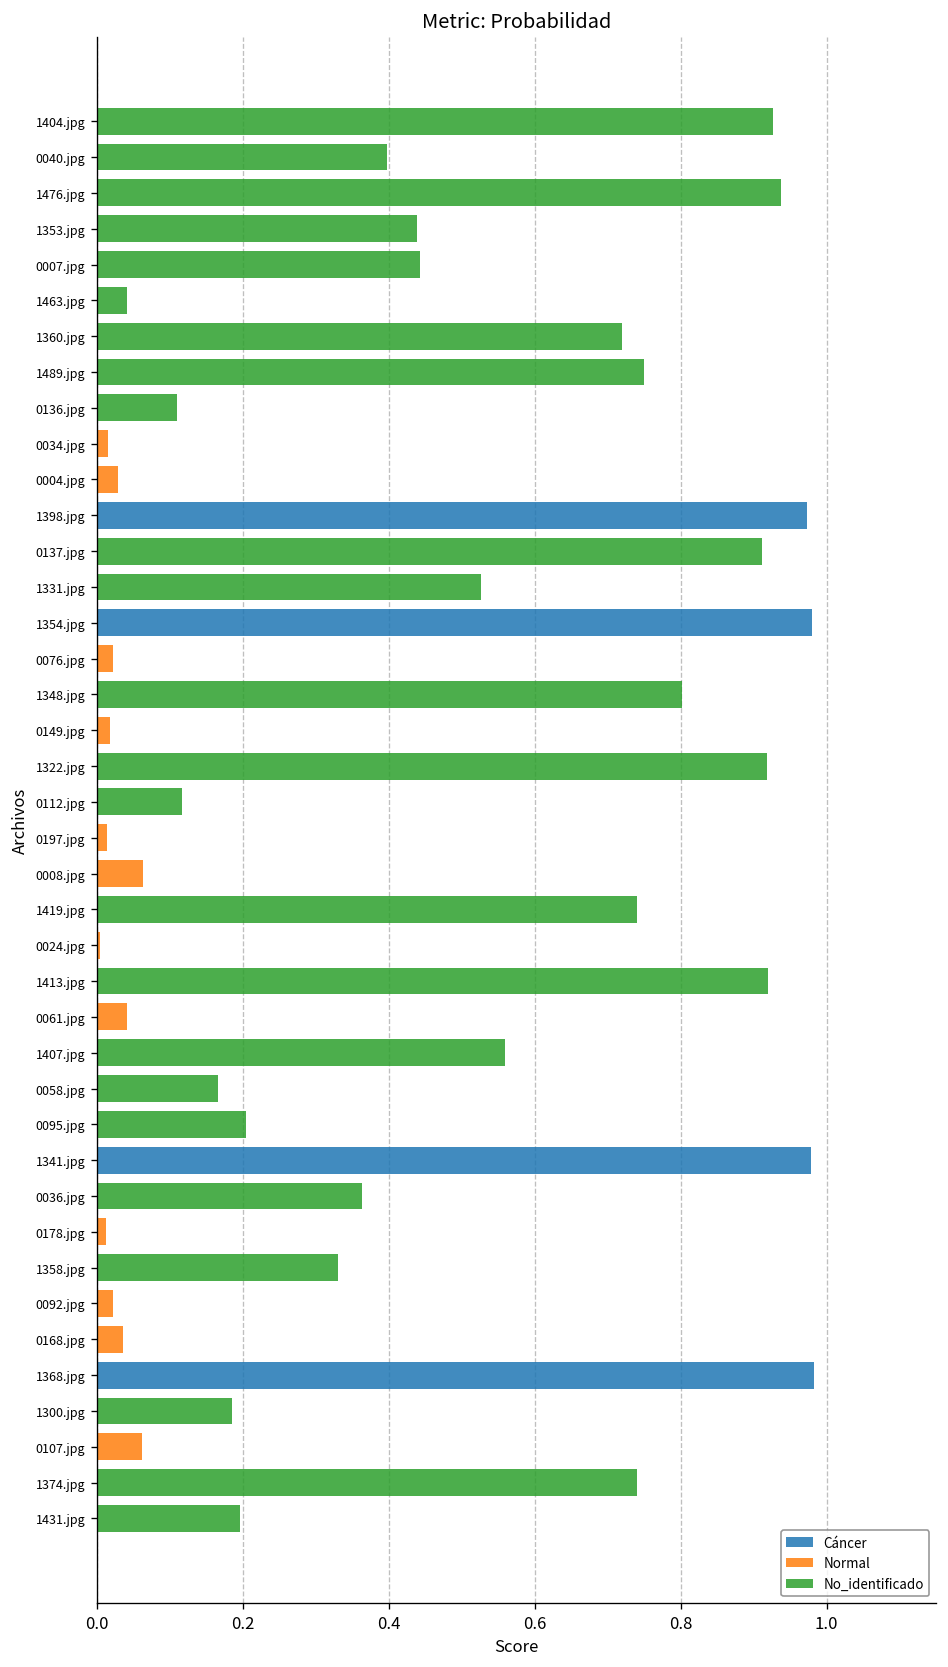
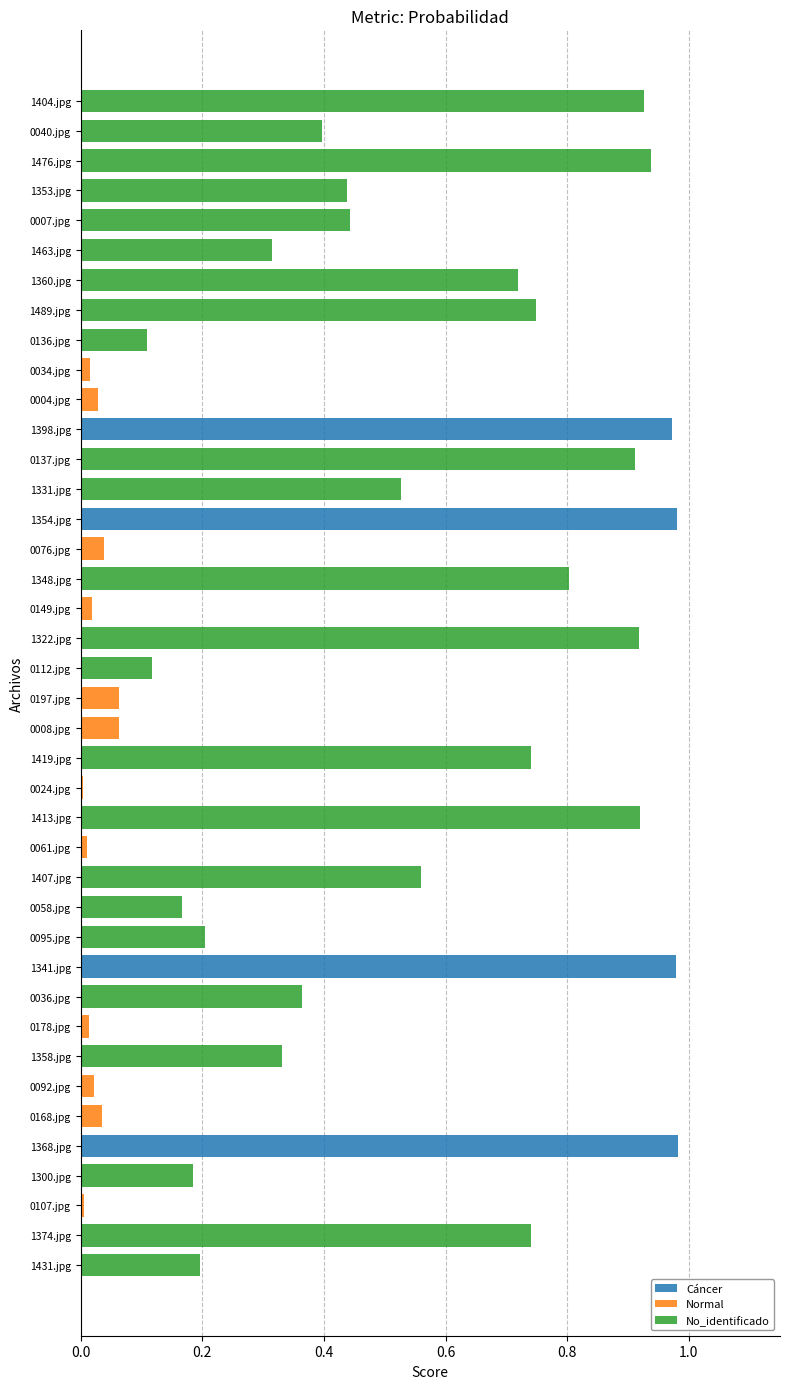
No_identificado, 1463.jpg: 0.04 -> 0.31
Normal, 0076.jpg: 0.02 -> 0.04
Normal, 0197.jpg: 0.01 -> 0.06
Normal, 0061.jpg: 0.04 -> 0.01
Normal, 0107.jpg: 0.06 -> 0.01
